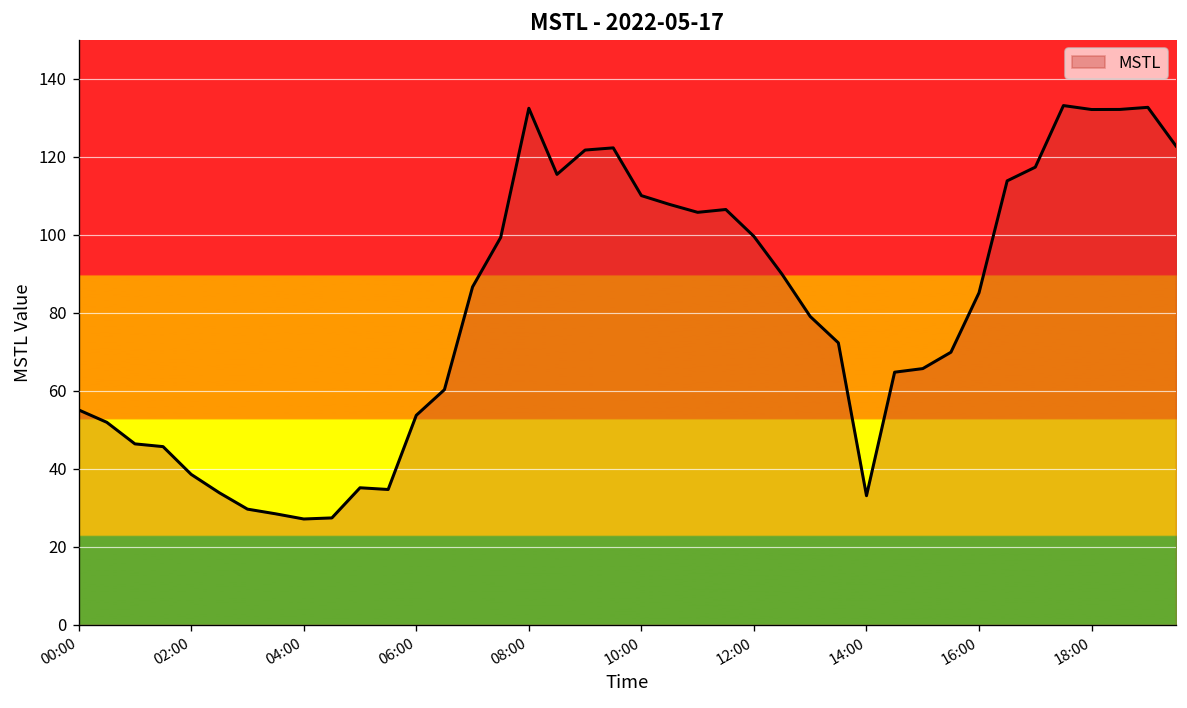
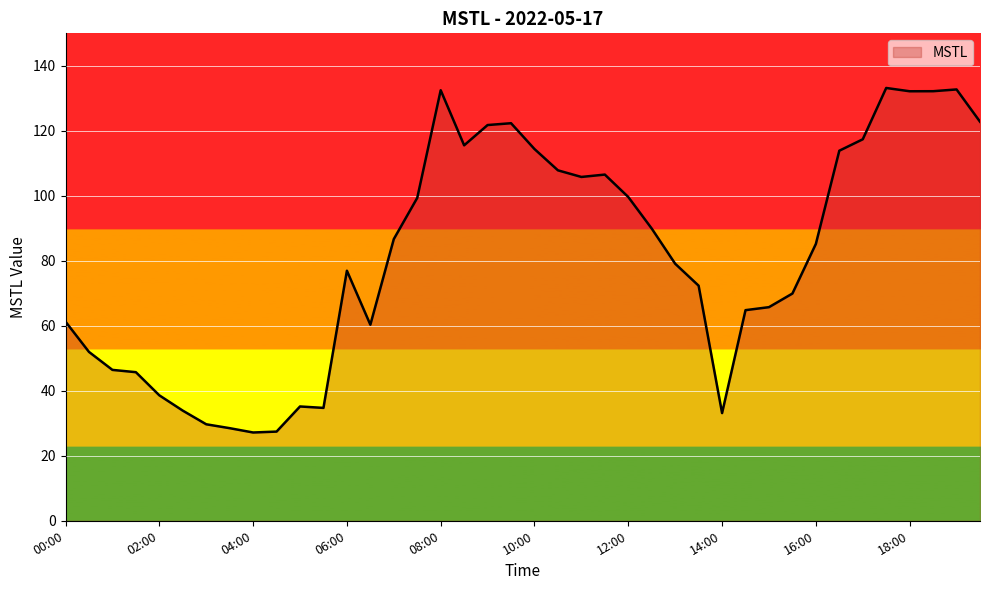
00:00: 55 -> 61
06:00: 54 -> 77
10:00: 110 -> 114
